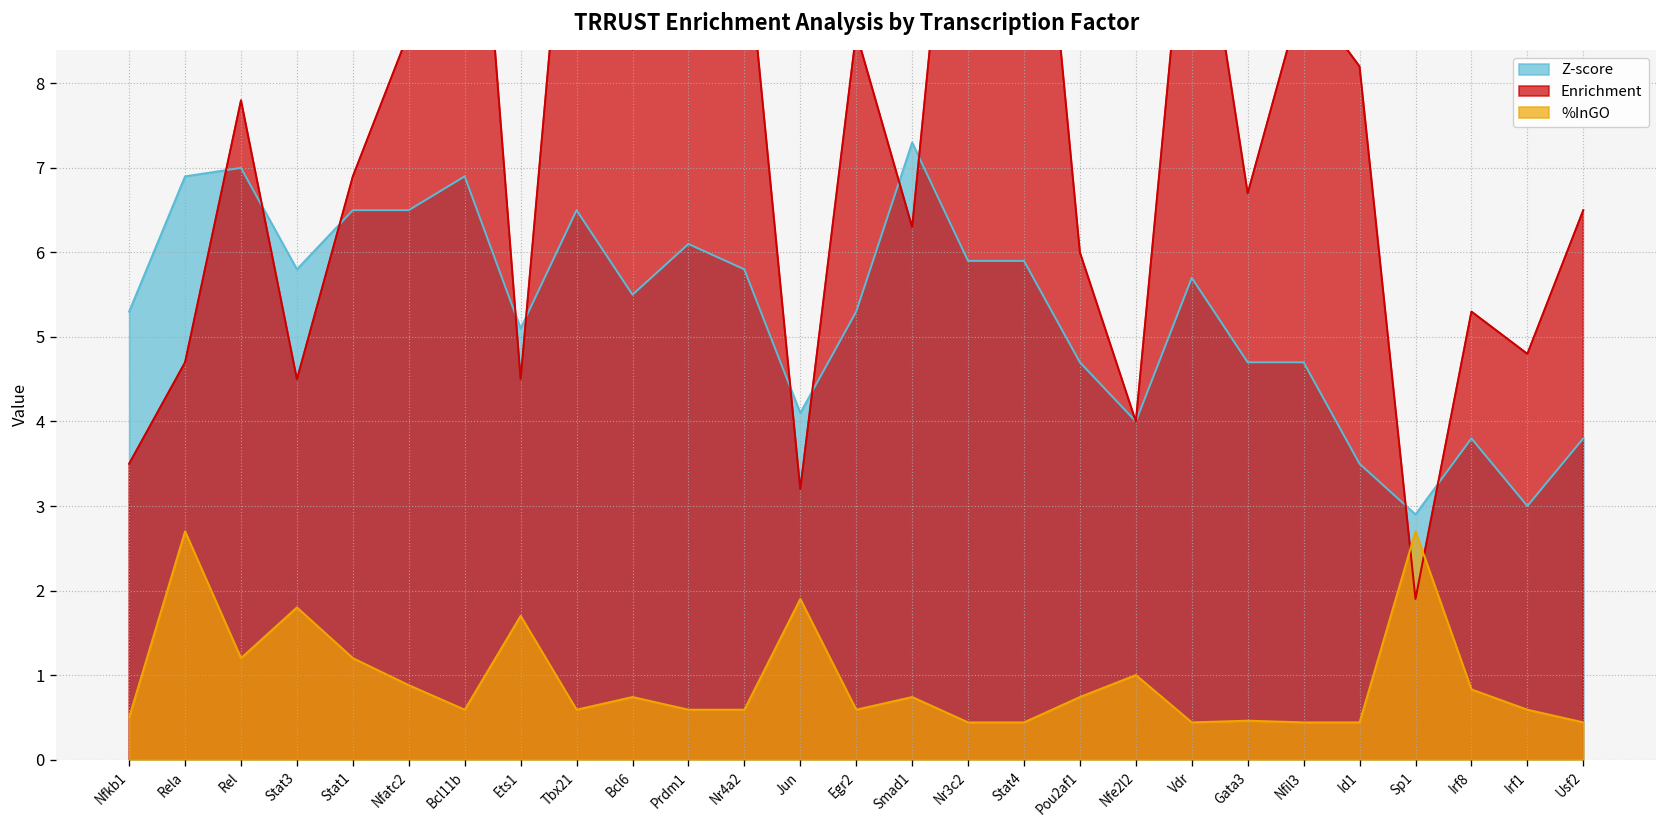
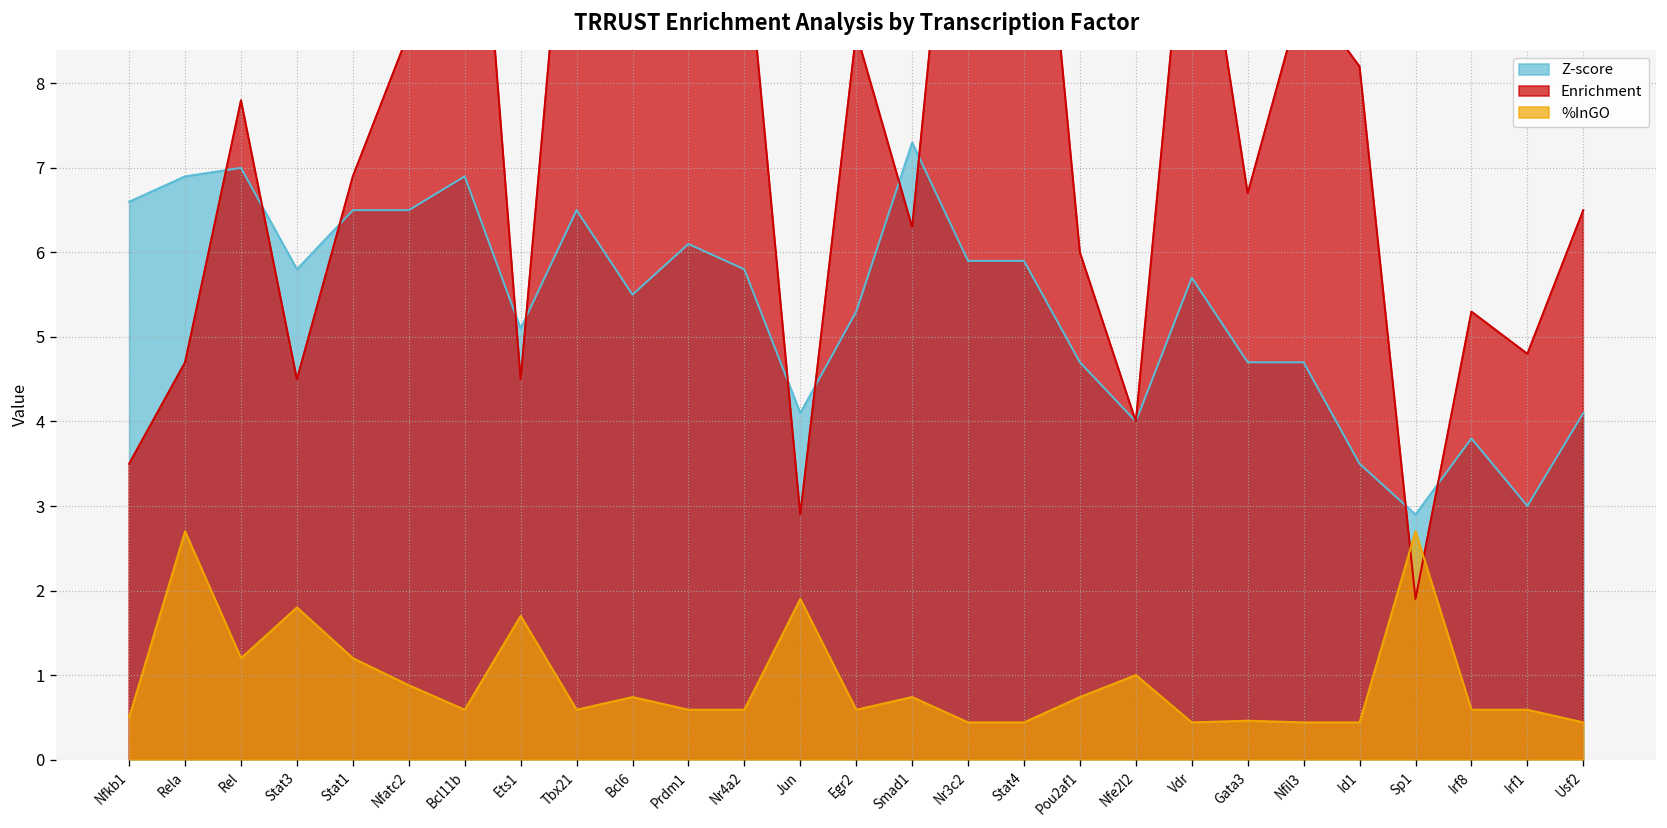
Z-score, Nfkb1: 5.3 -> 6.6
Enrichment, Jun: 3.2 -> 2.9
%InGO, Irf8: 0.8 -> 0.6
Z-score, Usf2: 3.8 -> 4.1
